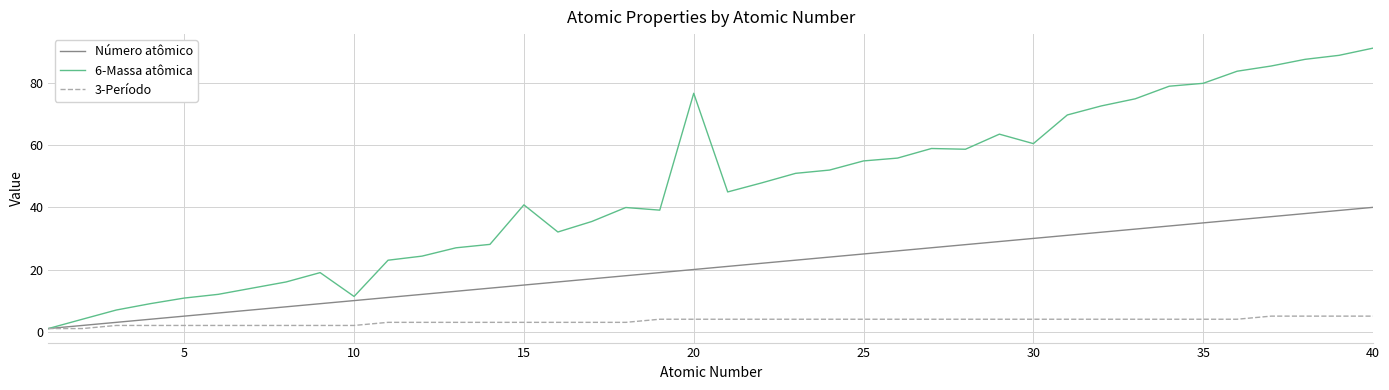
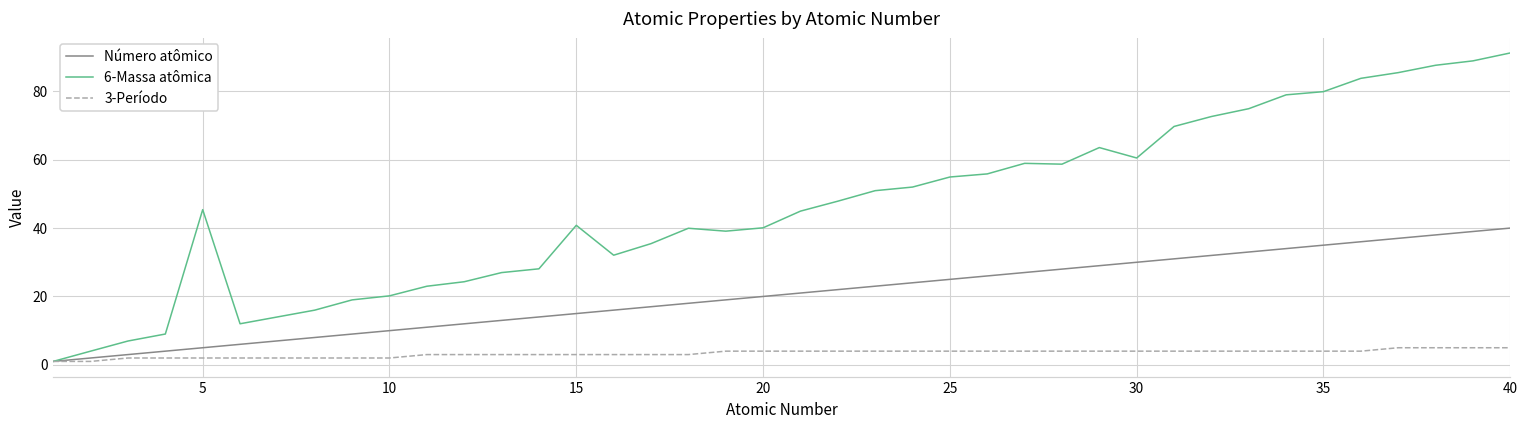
6-Massa atômica, 5: 11 -> 45
6-Massa atômica, 10: 11 -> 20
6-Massa atômica, 20: 77 -> 40
